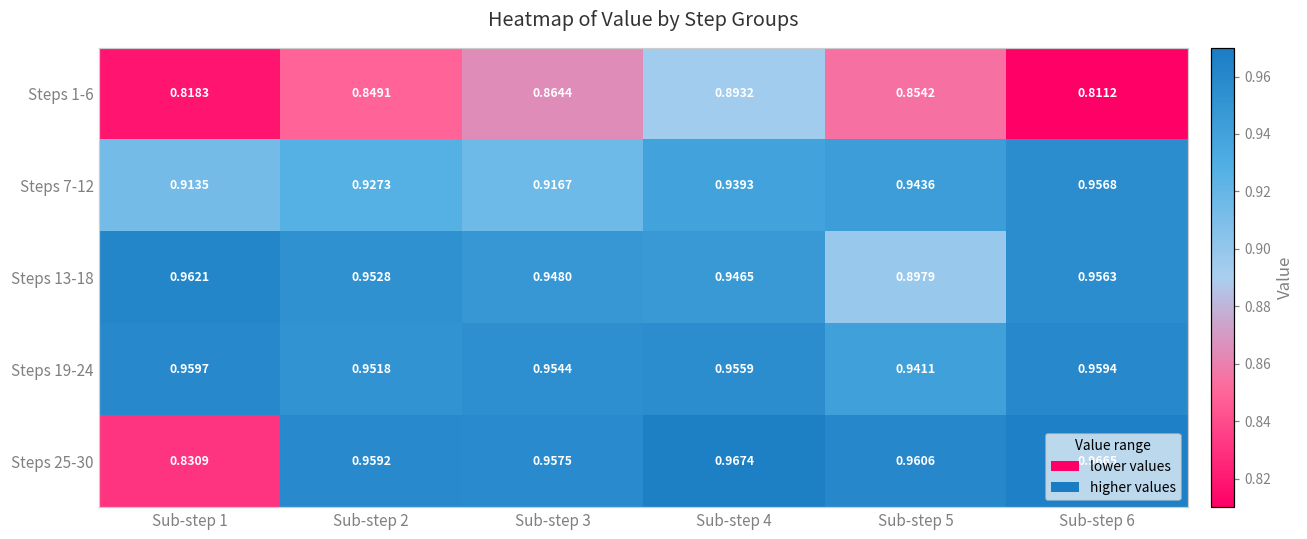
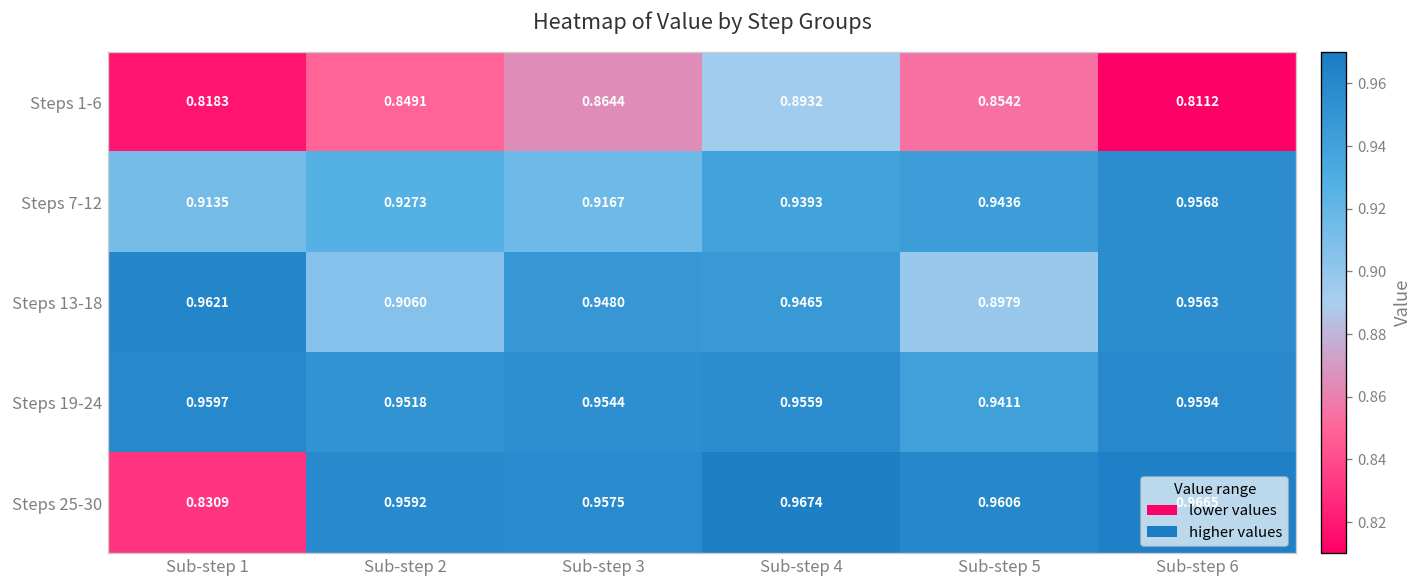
Steps 13-18, Sub-step 2: 0.9528 -> 0.9060
